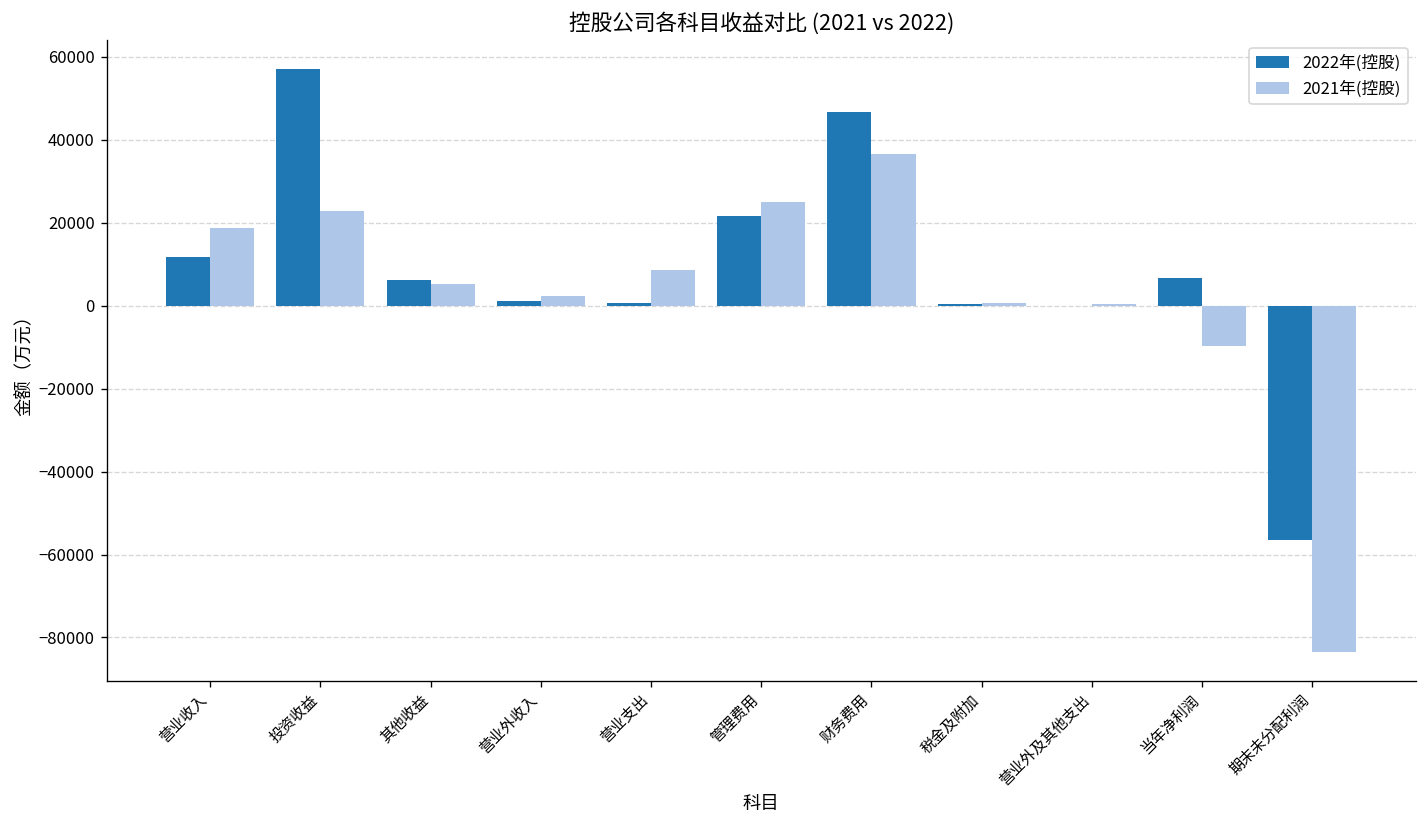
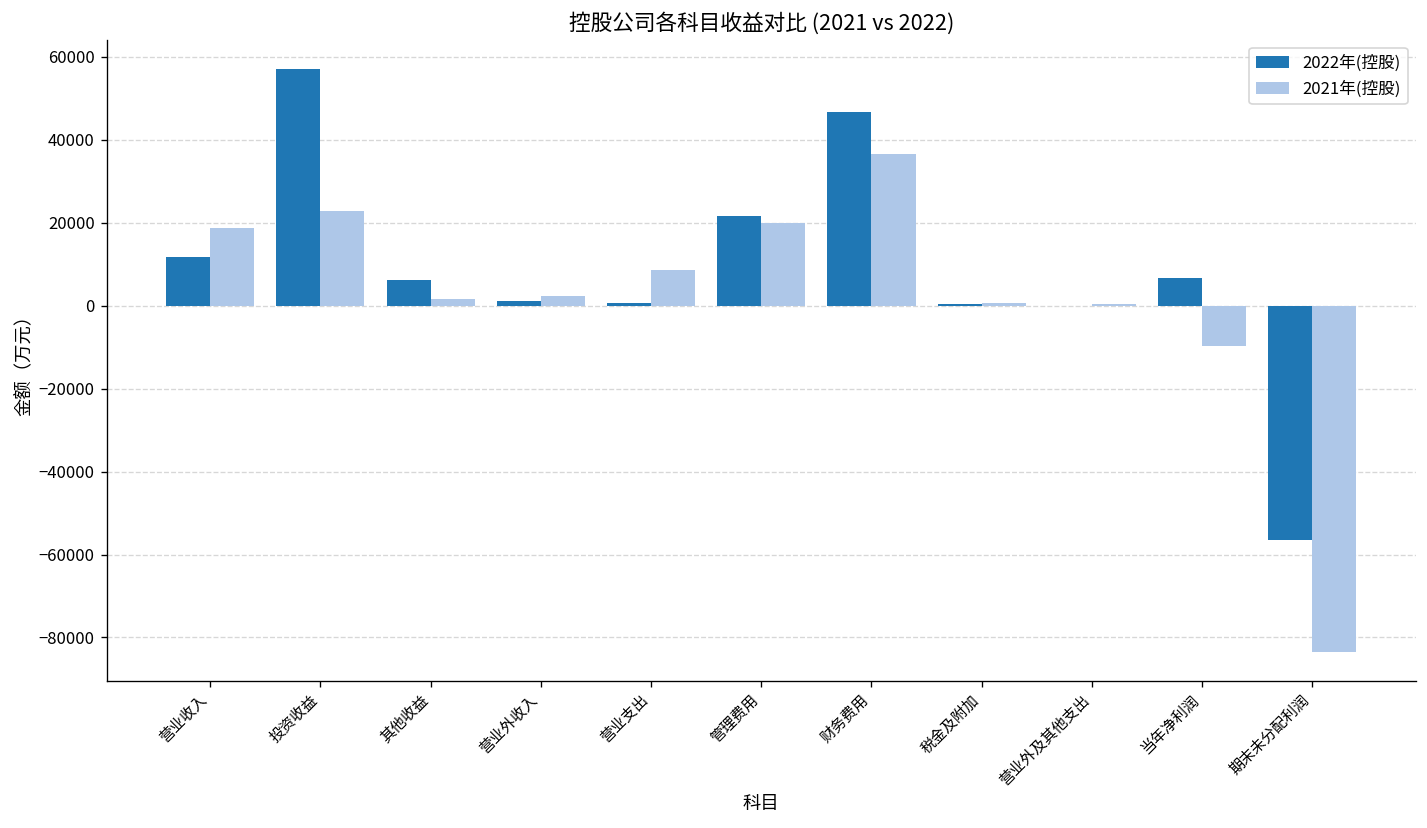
2021年(控股), 其他收益: 5000 -> 2000
2021年(控股), 管理费用: 25000 -> 20000
